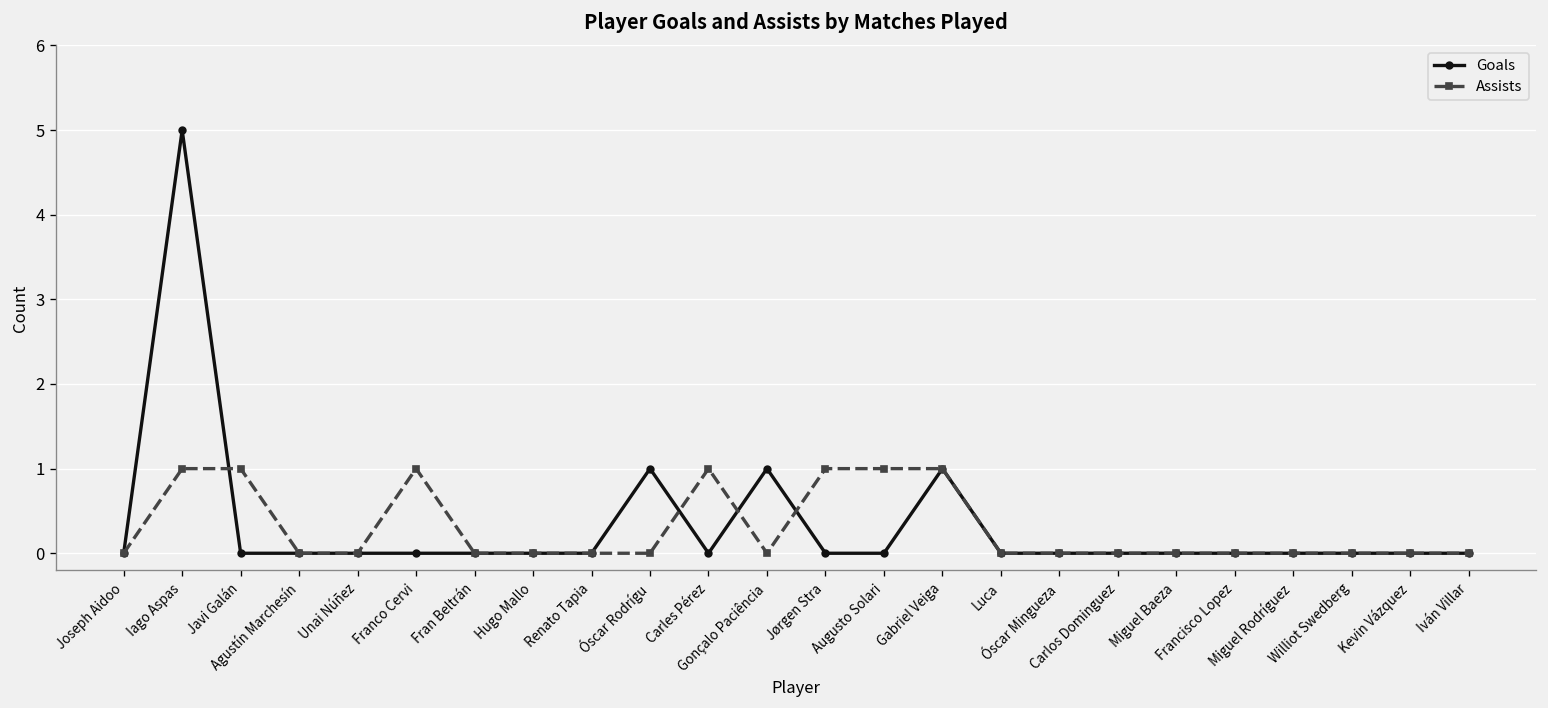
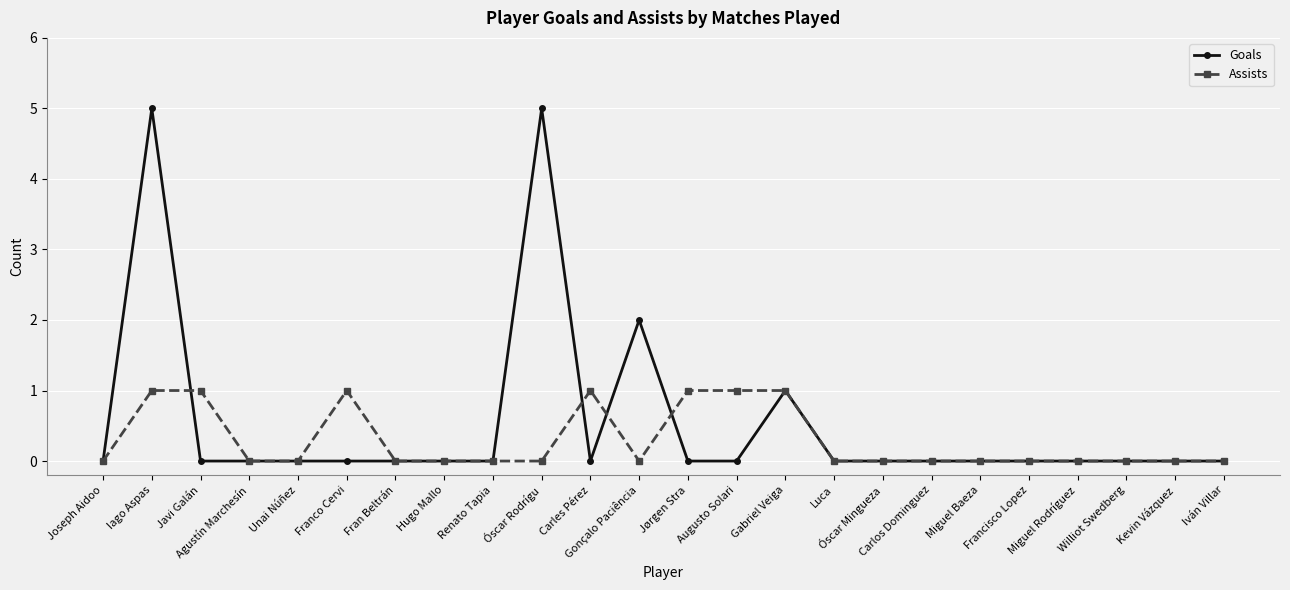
Goals, Óscar Rodrígu: 1 -> 5
Goals, Gonçalo Paciência: 1 -> 2
